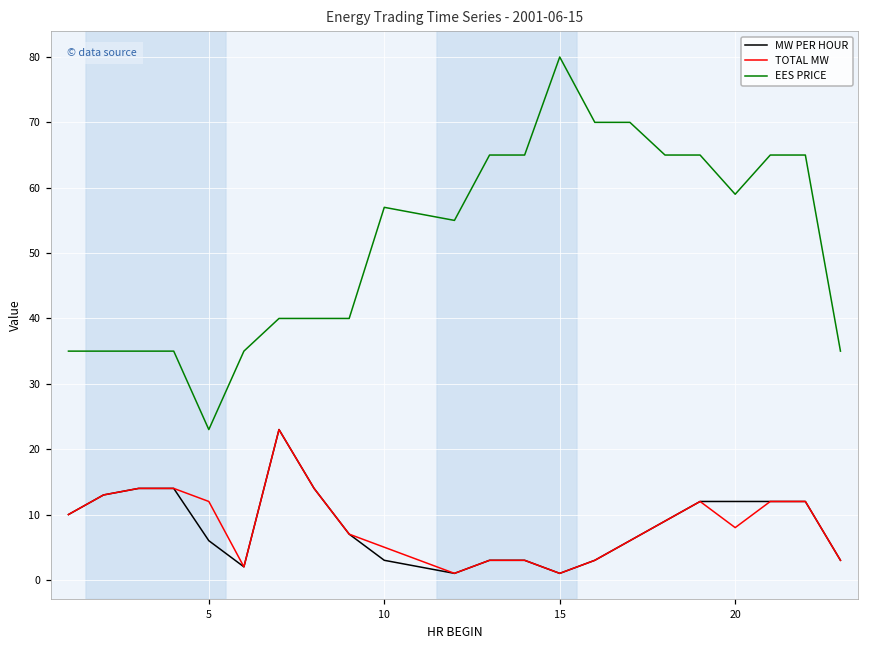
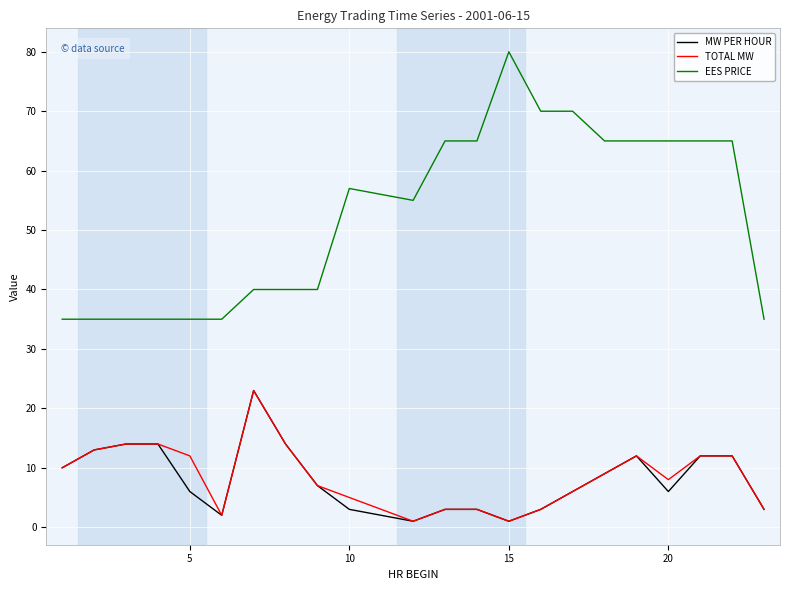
EES PRICE, 5: 23 -> 35
MW PER HOUR, 20: 12 -> 6
EES PRICE, 20: 59 -> 65
